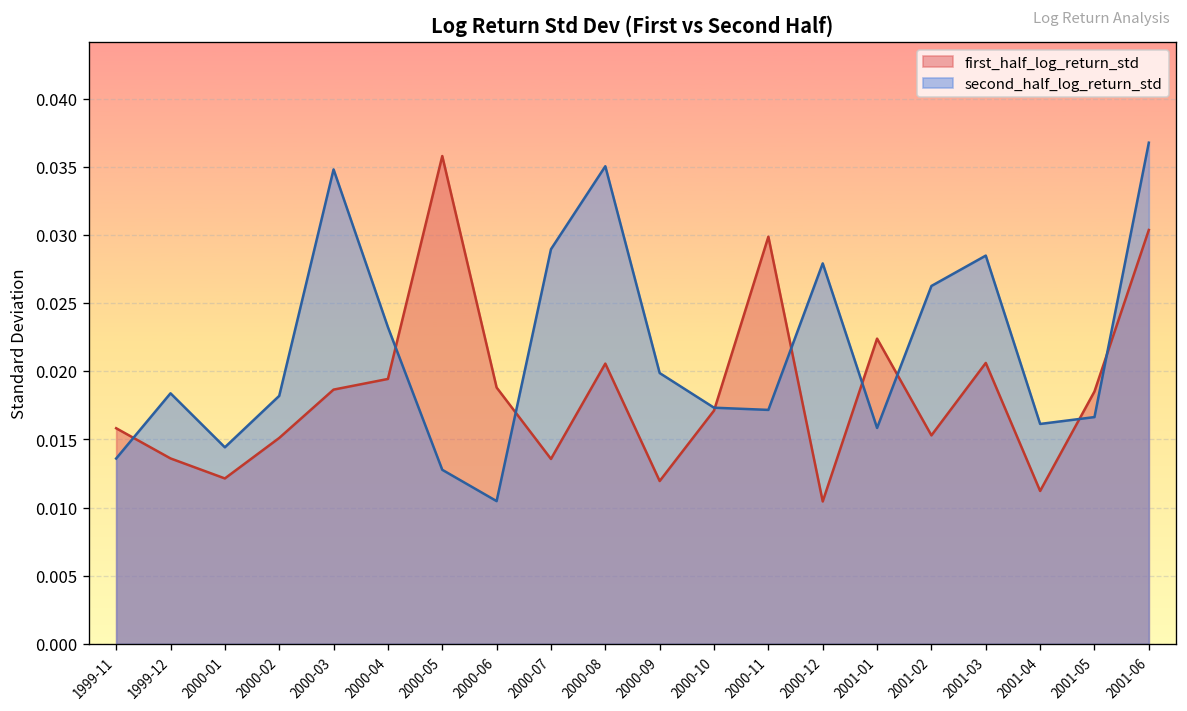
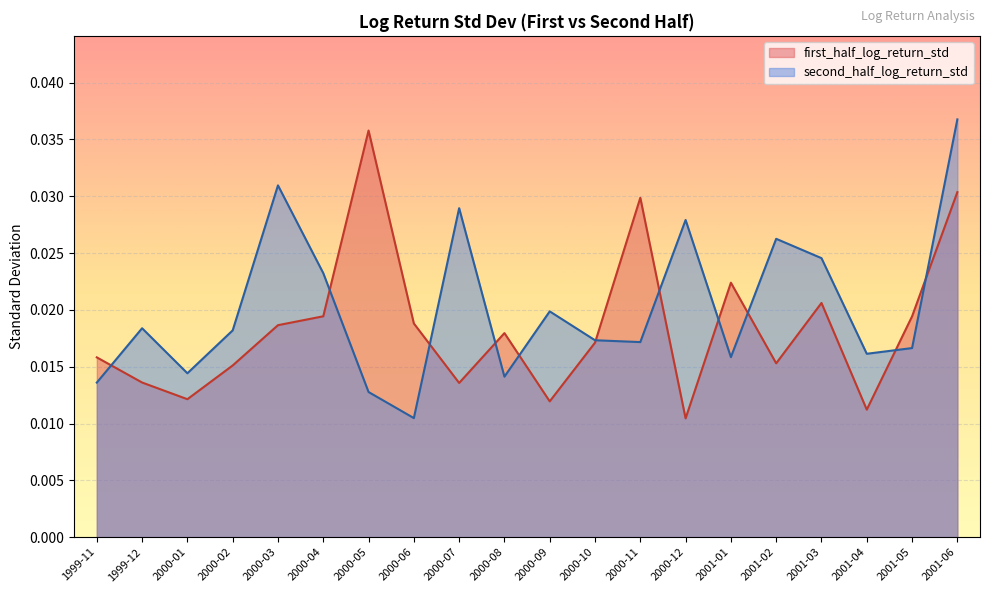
second_half_log_return_std, 2000-03: 0.0348 -> 0.0310
first_half_log_return_std, 2000-08: 0.0206 -> 0.0180
second_half_log_return_std, 2000-08: 0.0350 -> 0.0141
second_half_log_return_std, 2001-03: 0.0285 -> 0.0246
first_half_log_return_std, 2001-05: 0.0185 -> 0.0194
